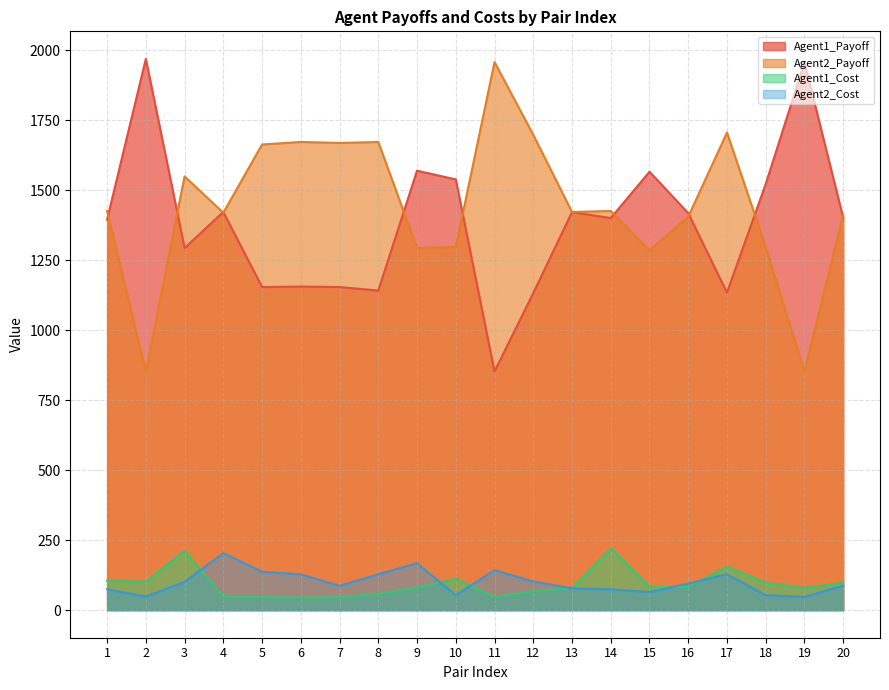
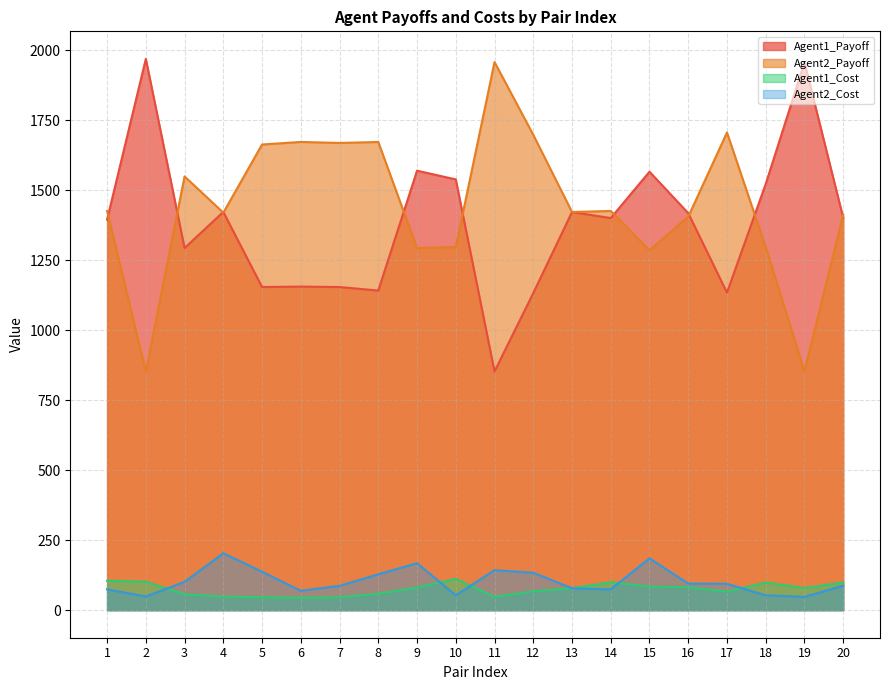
Agent1_Cost, 3: 210 -> 60
Agent2_Cost, 6: 130 -> 70
Agent2_Cost, 12: 100 -> 130
Agent1_Cost, 14: 220 -> 100
Agent2_Cost, 15: 60 -> 190
Agent1_Cost, 17: 160 -> 70
Agent2_Cost, 17: 130 -> 90
